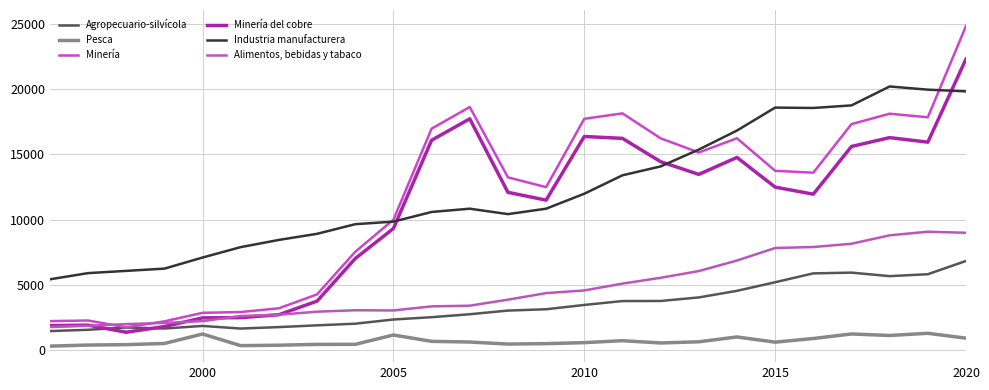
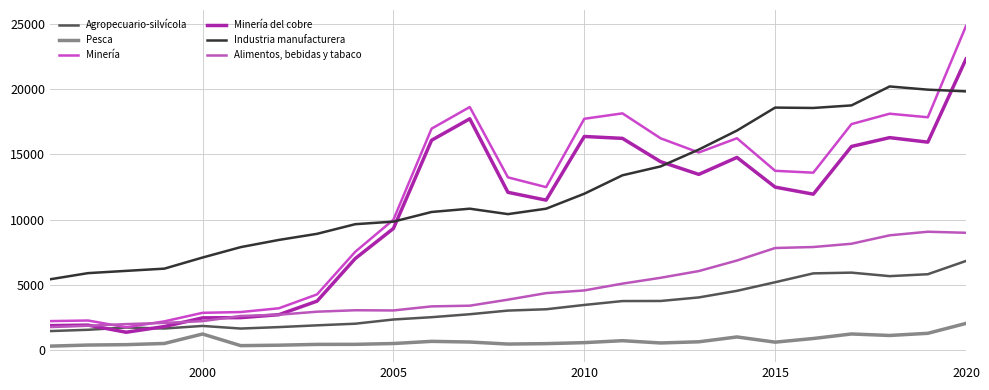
Pesca, 2005: 1200 -> 500
Pesca, 2020: 900 -> 2000
